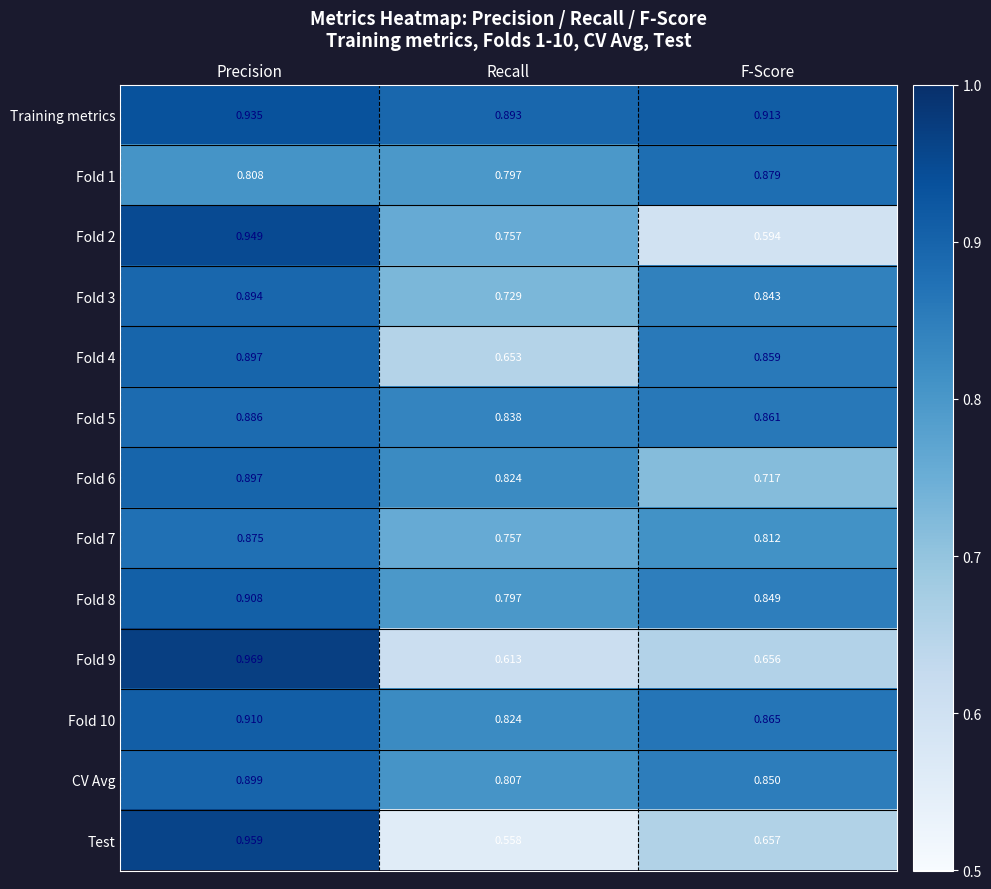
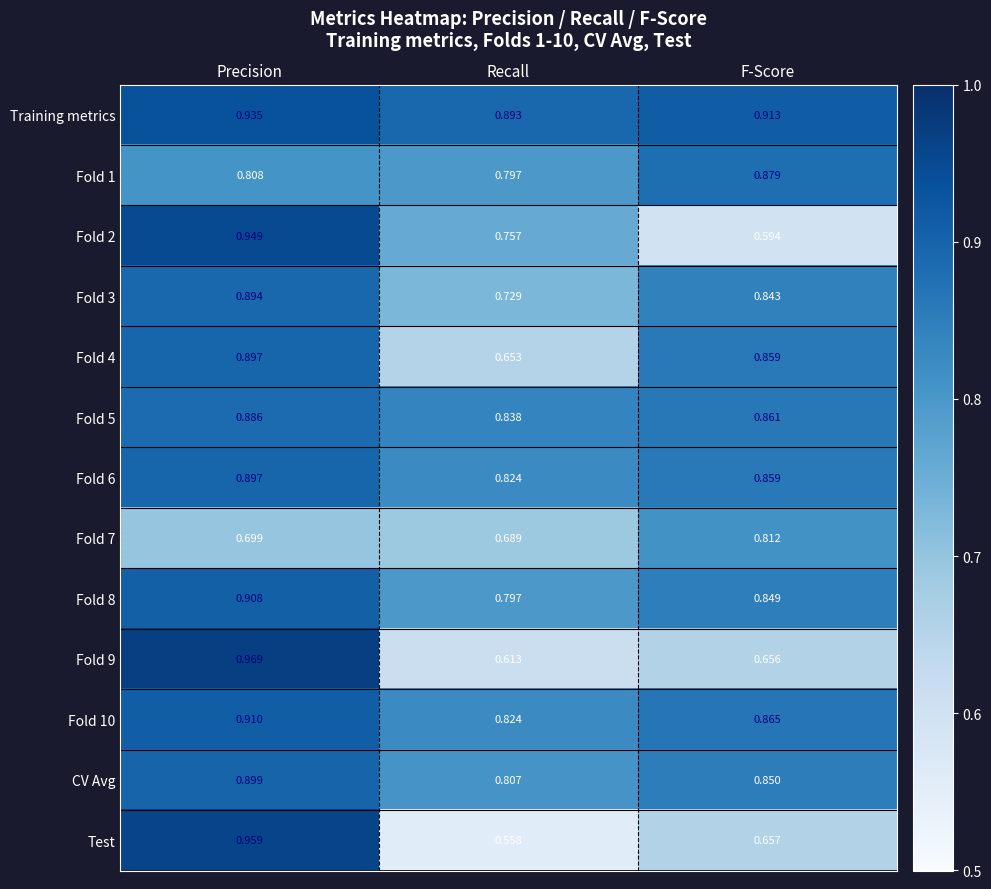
Fold 6, F-Score: 0.717 -> 0.859
Fold 7, Precision: 0.875 -> 0.699
Fold 7, Recall: 0.757 -> 0.689
